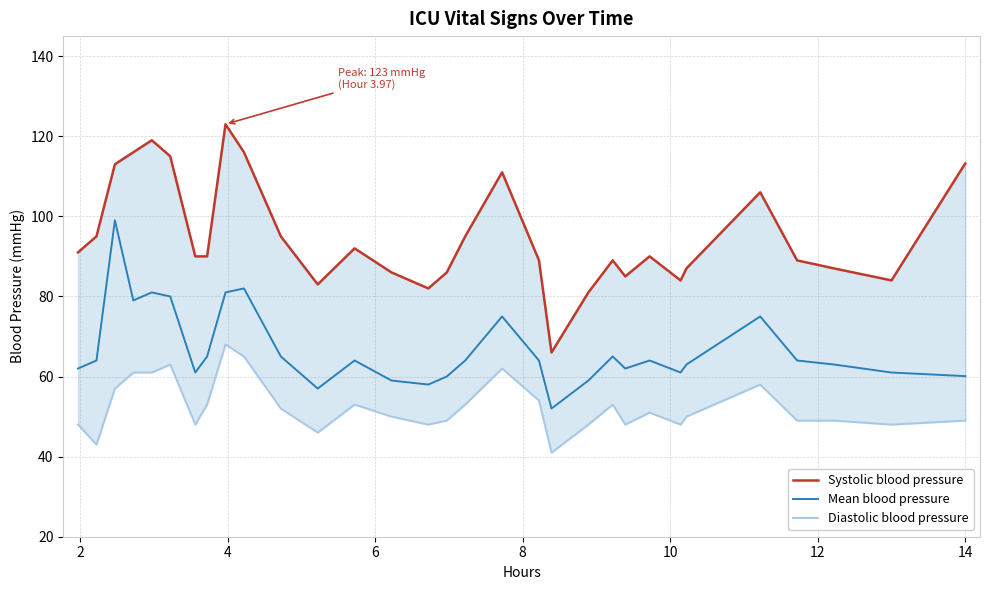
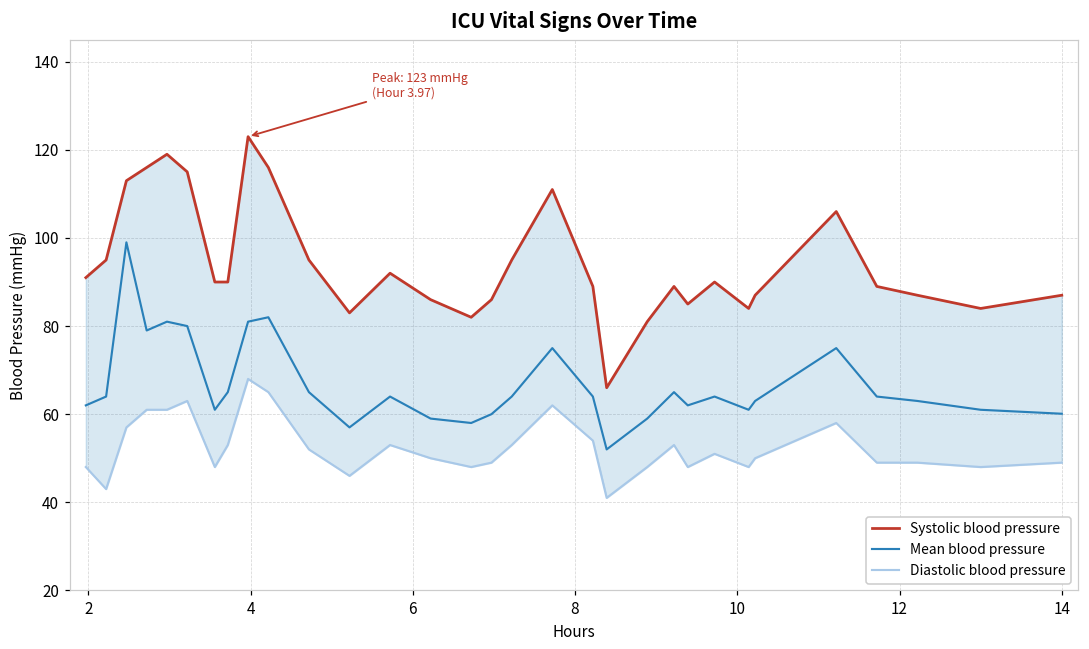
Systolic blood pressure, 14: 113 -> 87
